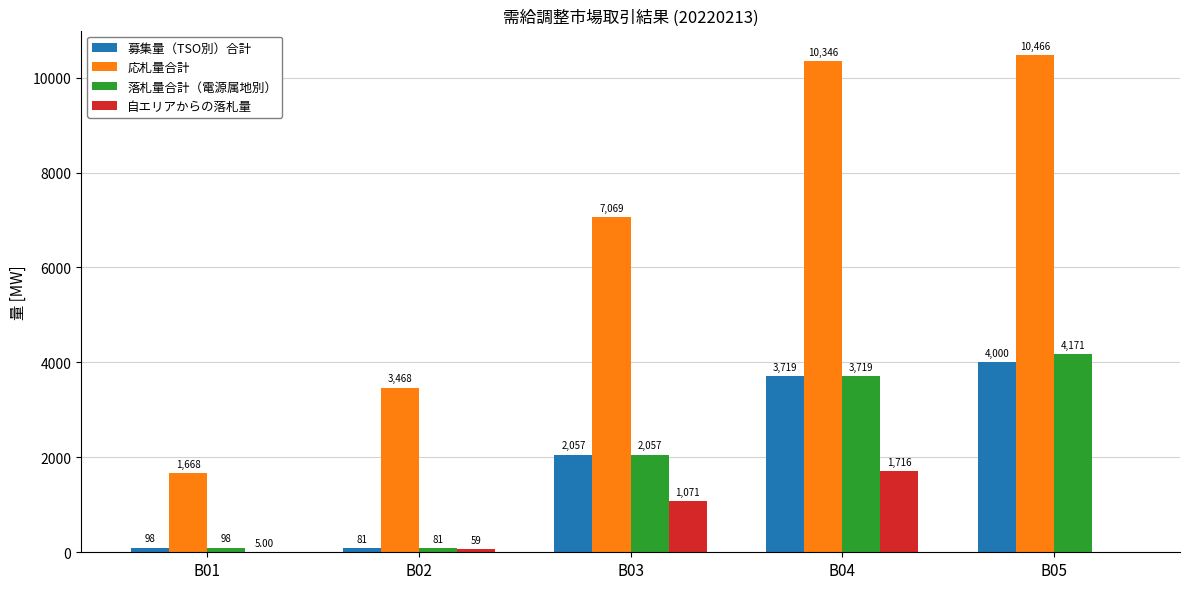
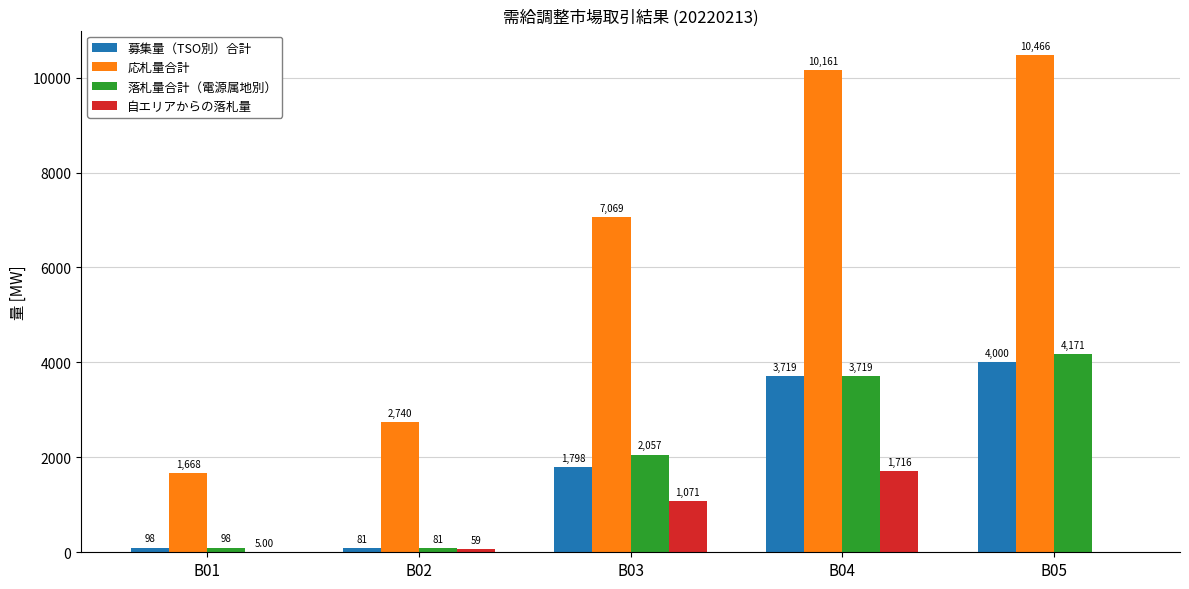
応札量合計, B02: 3,468 -> 2,740
募集量（TSO別）合計, B03: 2,057 -> 1,798
応札量合計, B04: 10,346 -> 10,161
